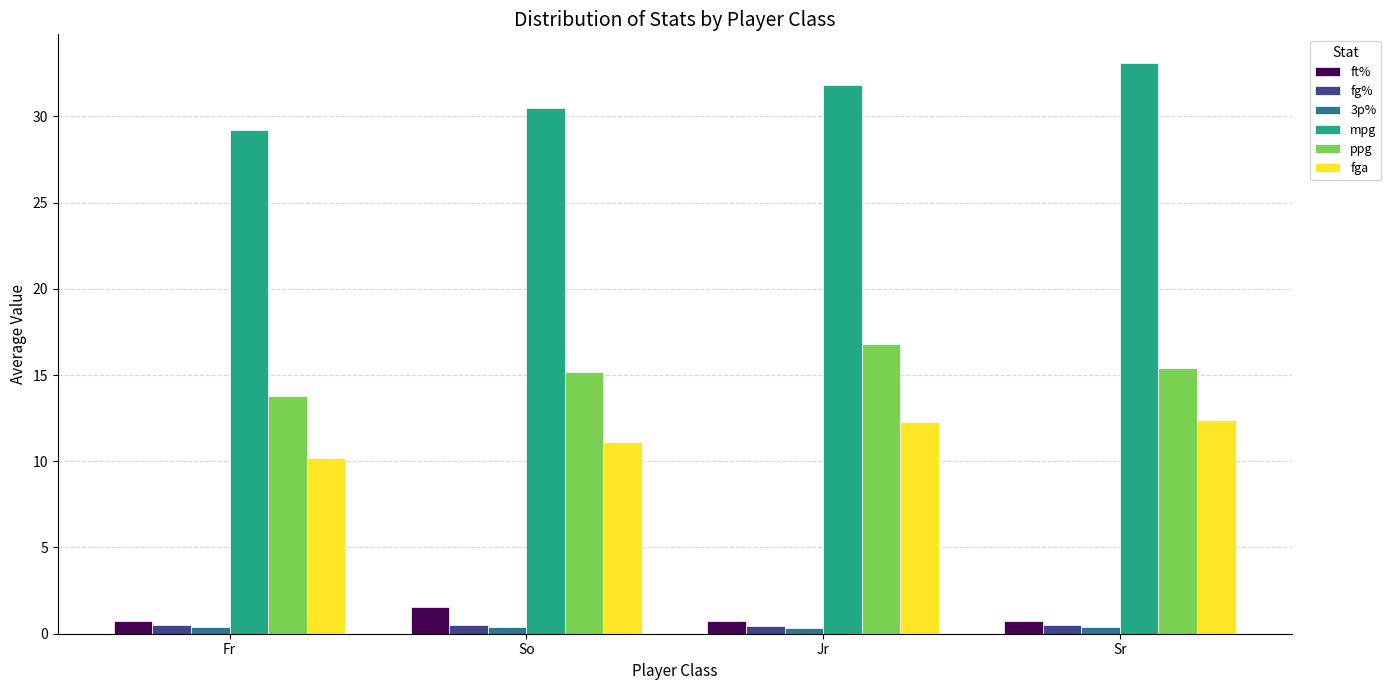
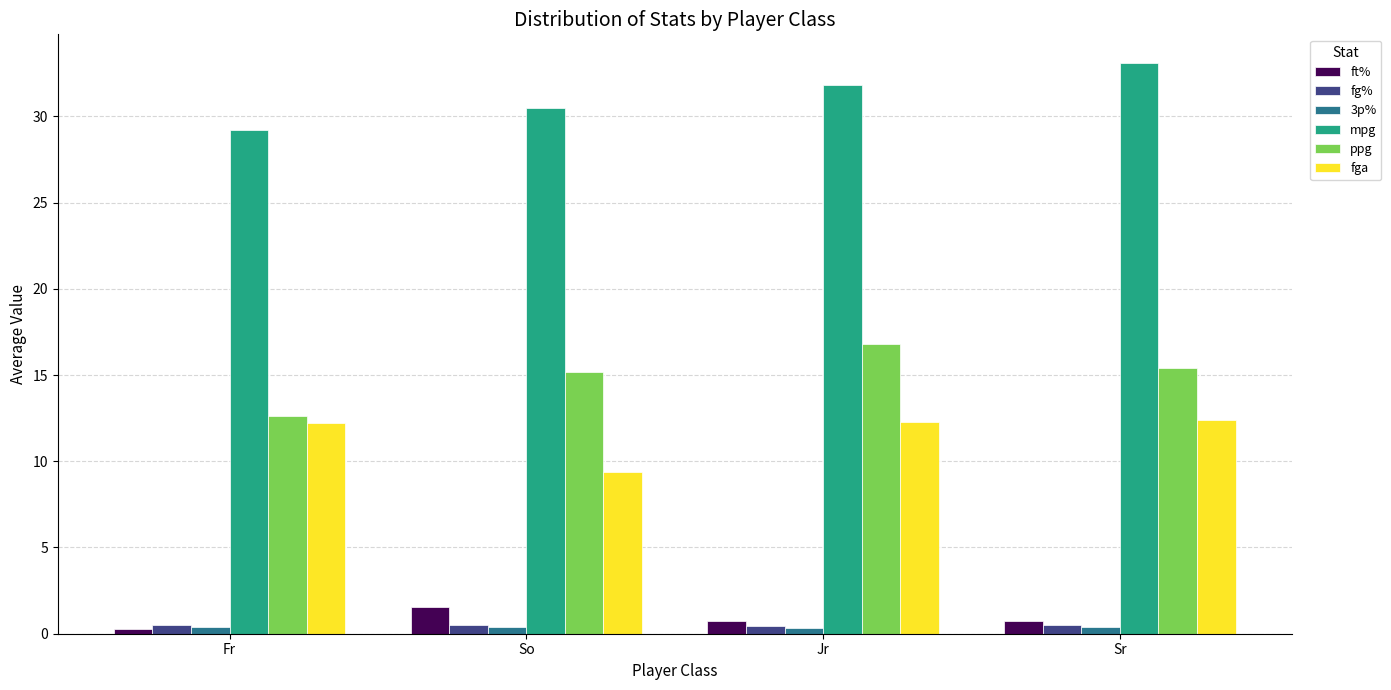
ft%, Fr: 0.7 -> 0.2
ppg, Fr: 13.8 -> 12.6
fga, Fr: 10.2 -> 12.2
fga, So: 11.1 -> 9.4
